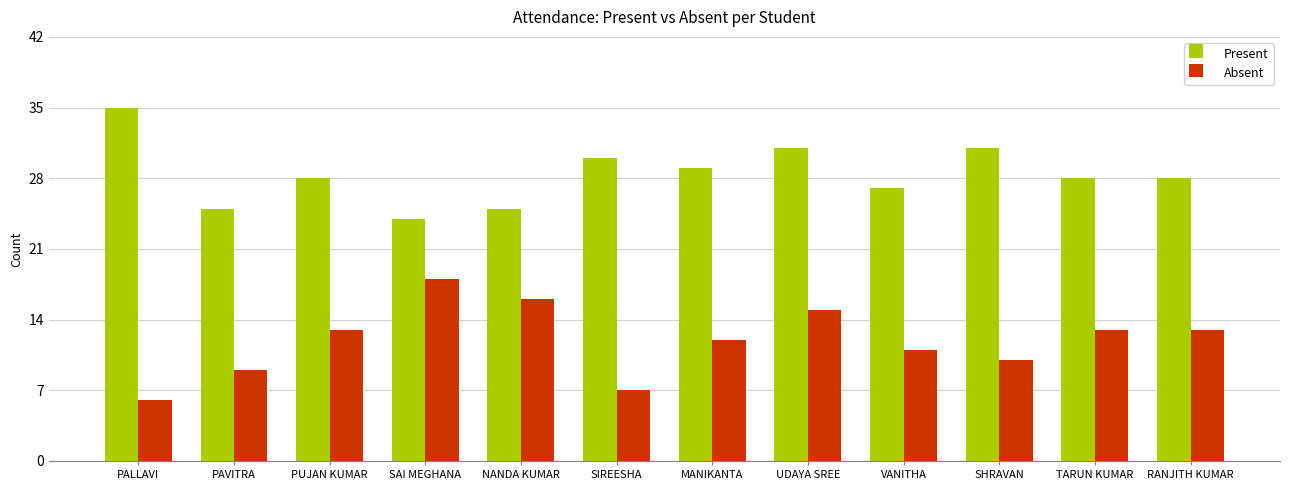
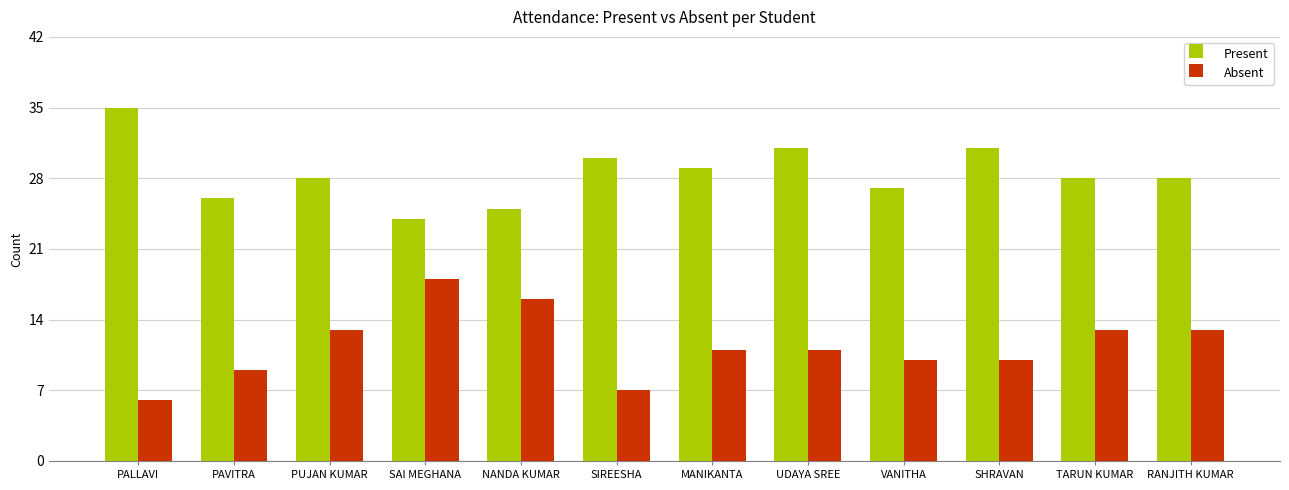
Present, PAVITRA: 25 -> 26
Absent, MANIKANTA: 12 -> 11
Absent, UDAYA SREE: 15 -> 11
Absent, VANITHA: 11 -> 10
